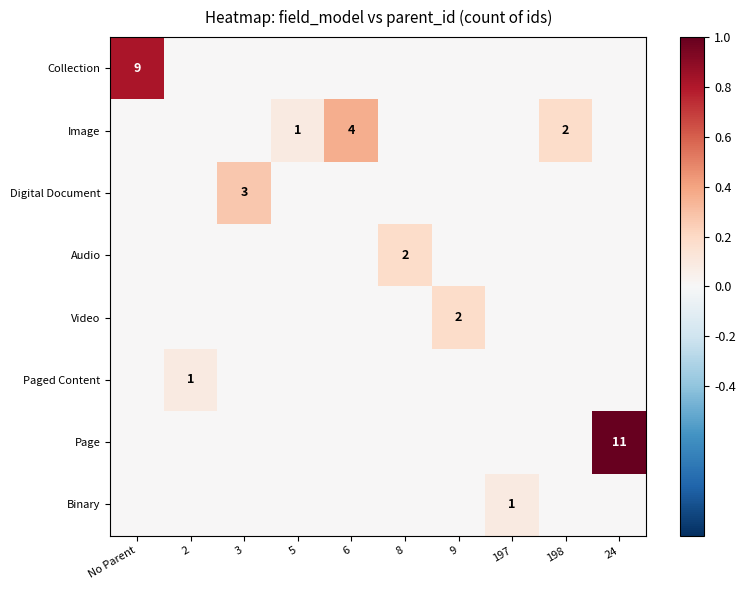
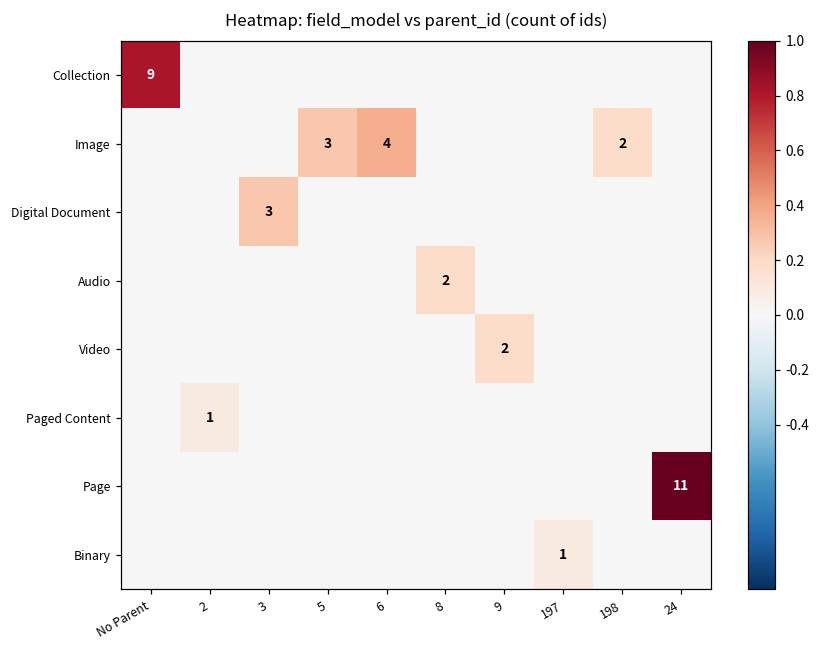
Image, 5: 1 -> 3
